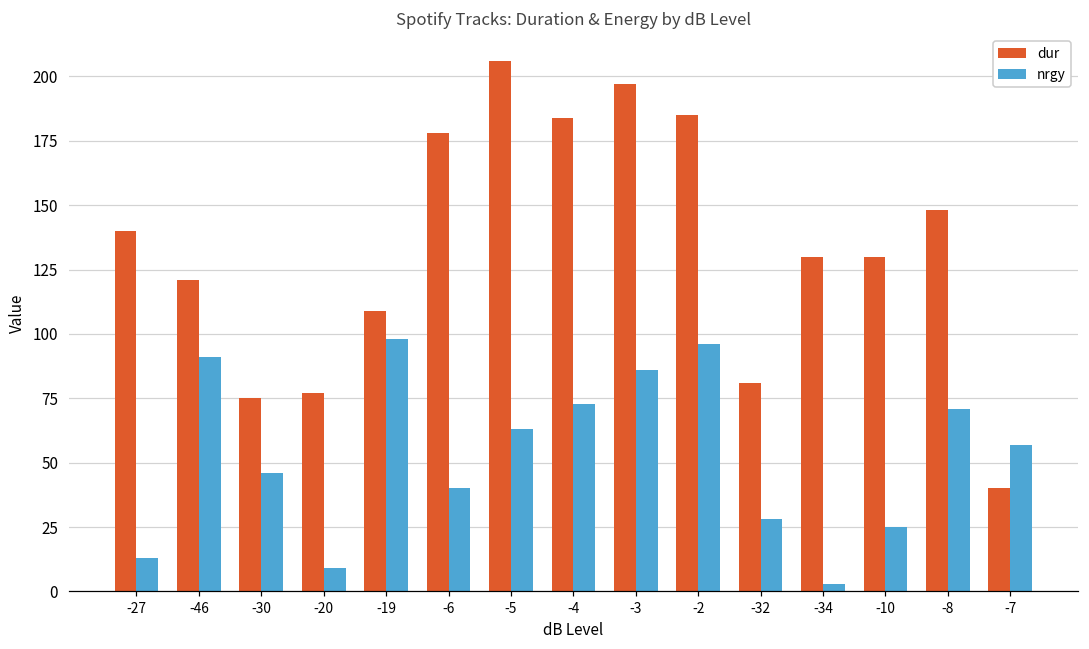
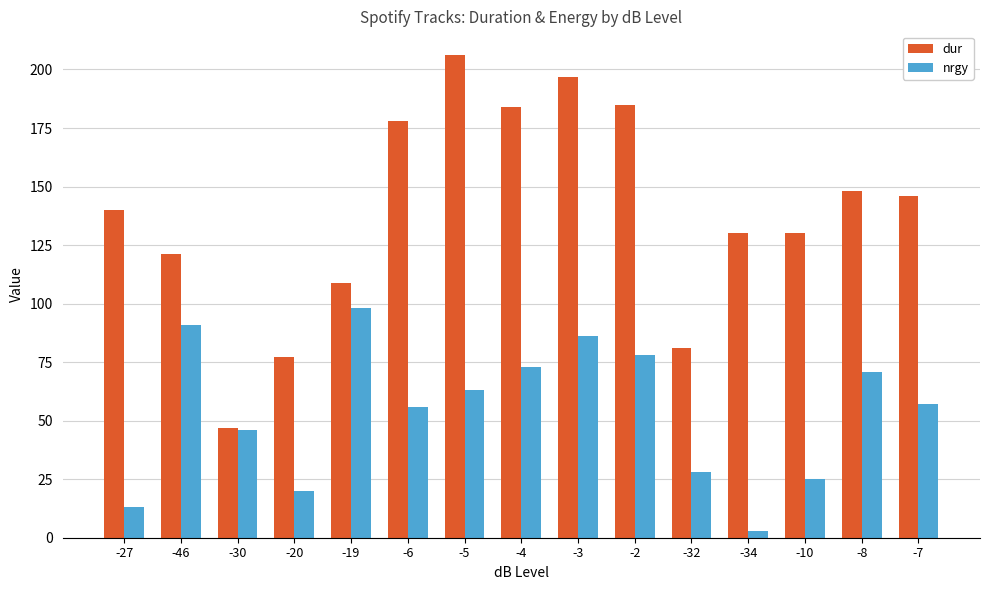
dur, -30: 75 -> 47
nrgy, -20: 9 -> 20
nrgy, -6: 40 -> 56
nrgy, -2: 96 -> 78
dur, -7: 40 -> 146
